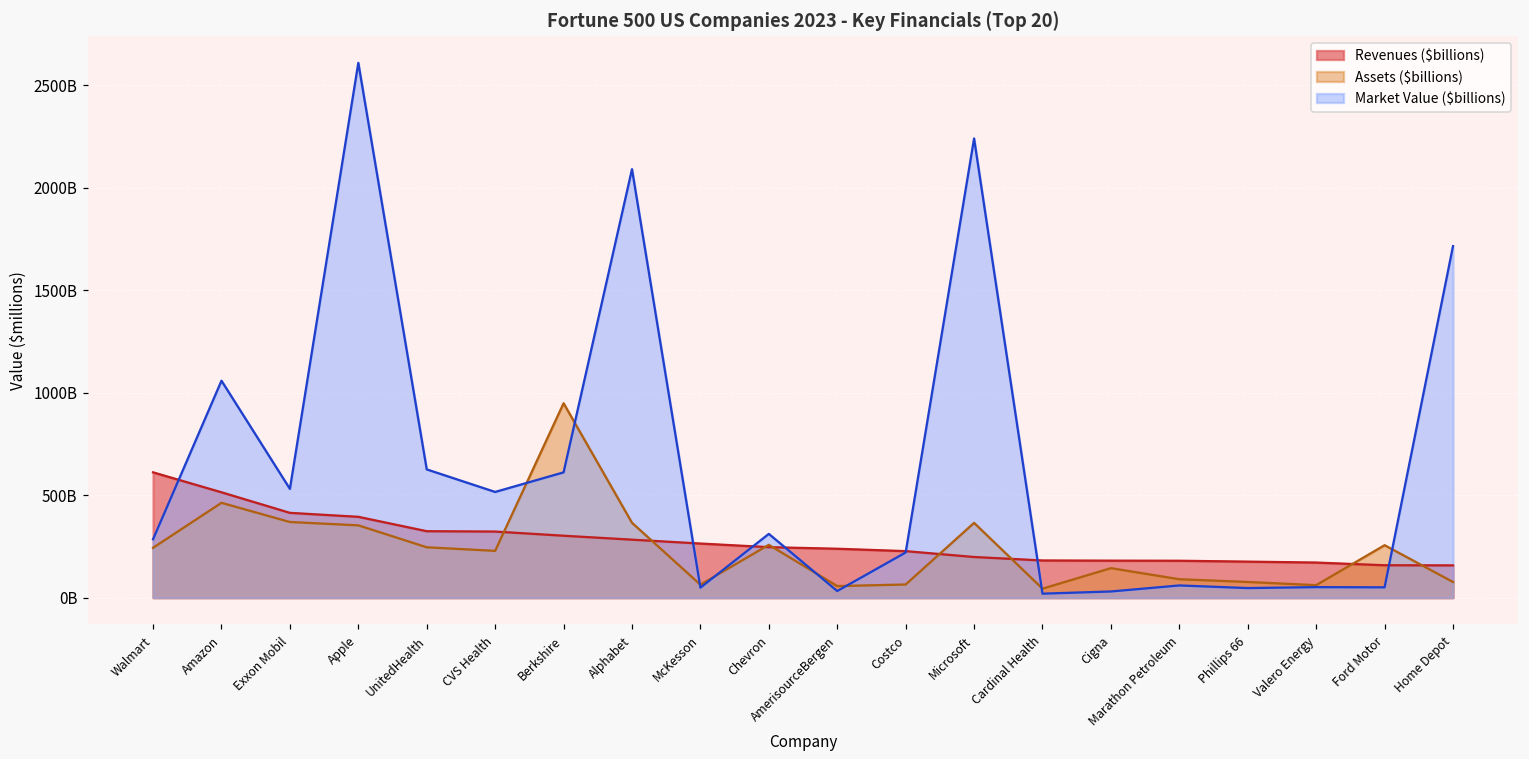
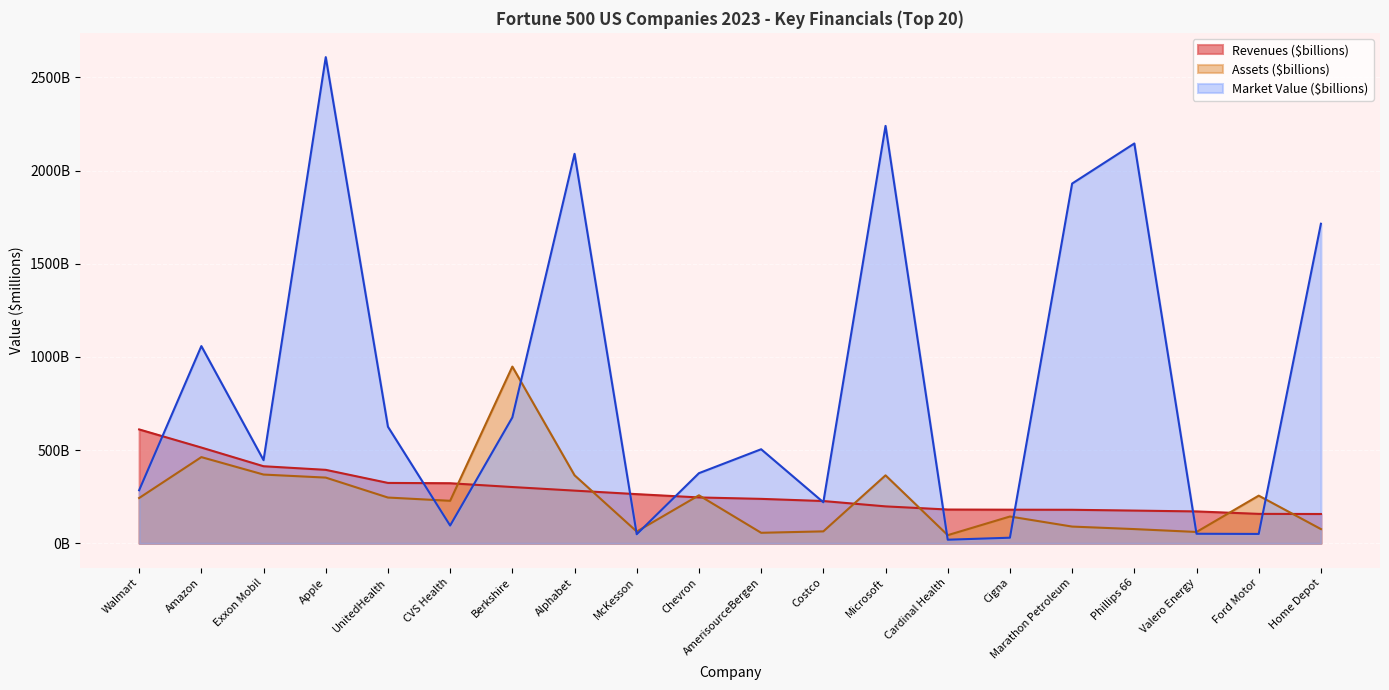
Market Value ($billions), Exxon Mobil: 530000000000 -> 450000000000
Market Value ($billions), CVS Health: 520000000000 -> 100000000000
Market Value ($billions), Berkshire: 610000000000 -> 680000000000
Market Value ($billions), Chevron: 310000000000 -> 380000000000
Market Value ($billions), AmerisourceBergen: 30000000000 -> 500000000000
Market Value ($billions), Marathon Petroleum: 60000000000 -> 1930000000000
Market Value ($billions), Phillips 66: 50000000000 -> 2150000000000
